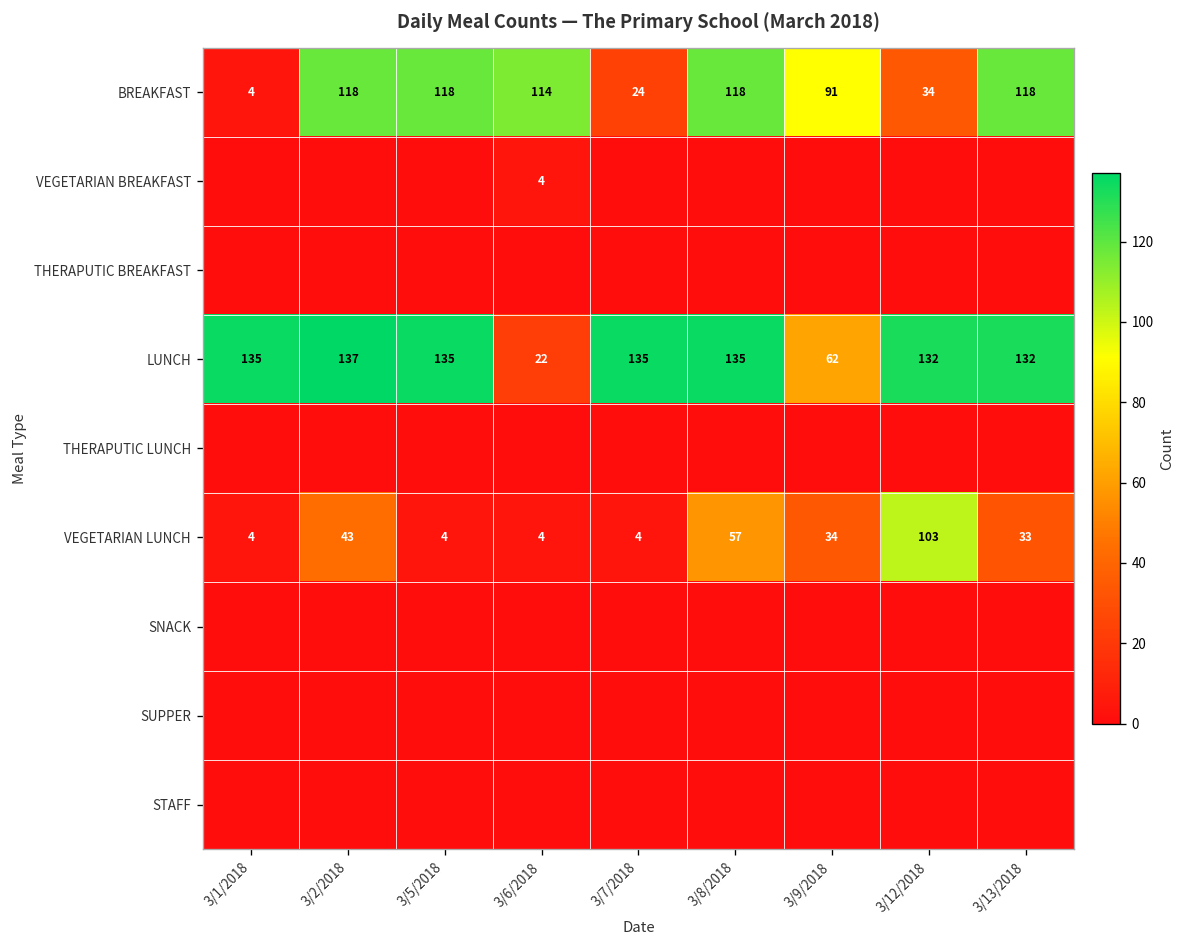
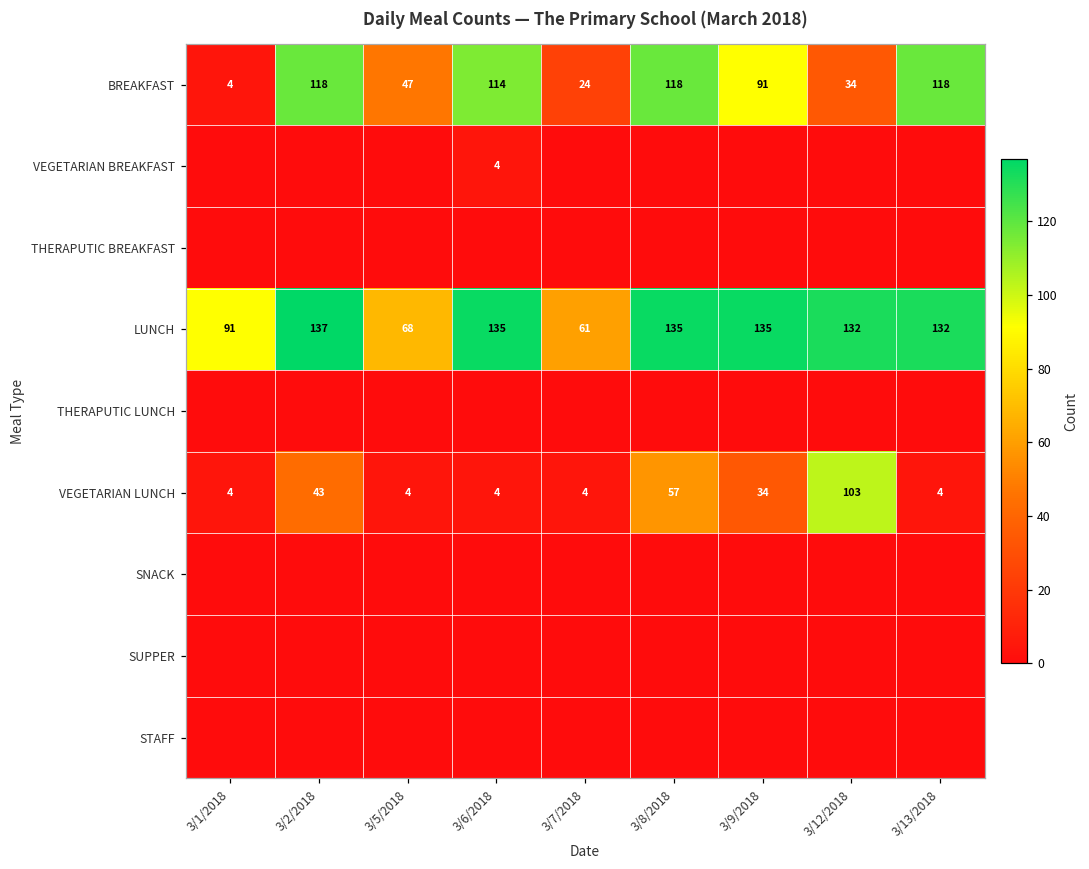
BREAKFAST, 3/5/2018: 118 -> 47
LUNCH, 3/1/2018: 135 -> 91
LUNCH, 3/5/2018: 135 -> 68
LUNCH, 3/6/2018: 22 -> 135
LUNCH, 3/7/2018: 135 -> 61
LUNCH, 3/9/2018: 62 -> 135
VEGETARIAN LUNCH, 3/13/2018: 33 -> 4
